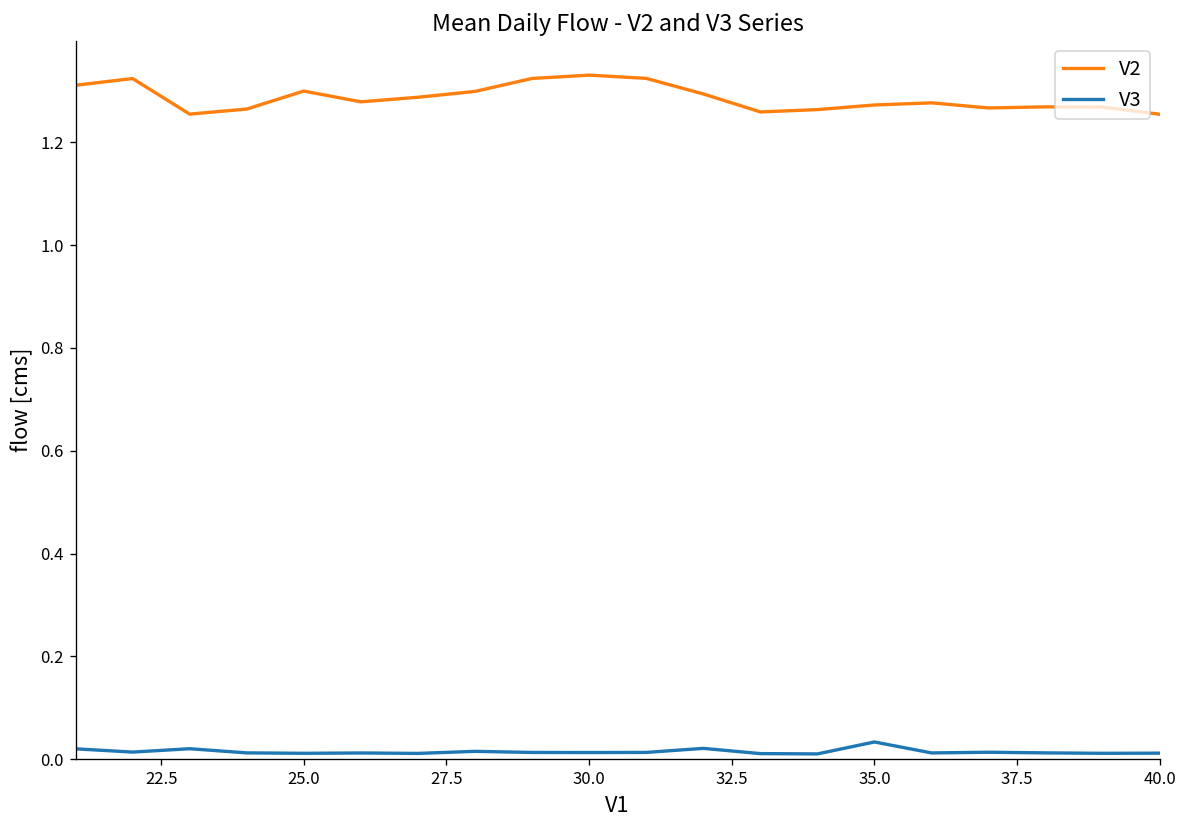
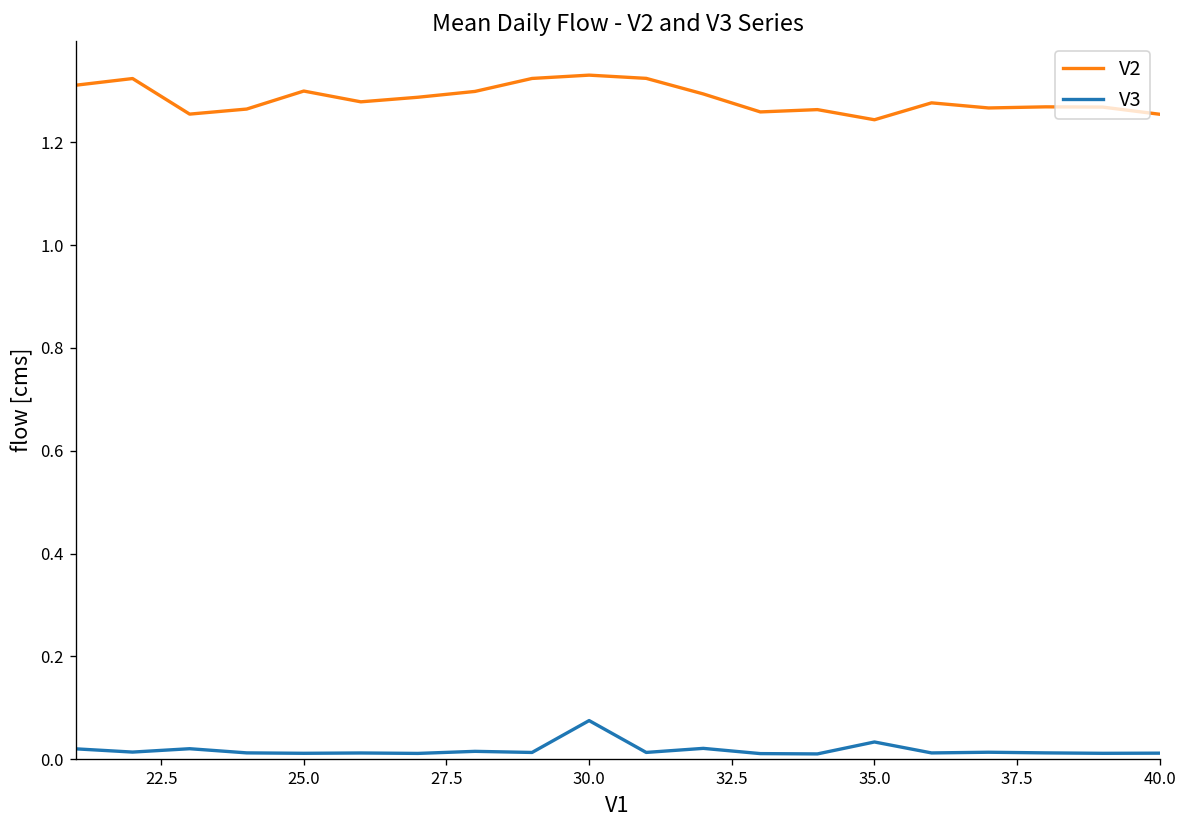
V3, 30.0: 0.01 -> 0.08
V2, 35.0: 1.27 -> 1.24
